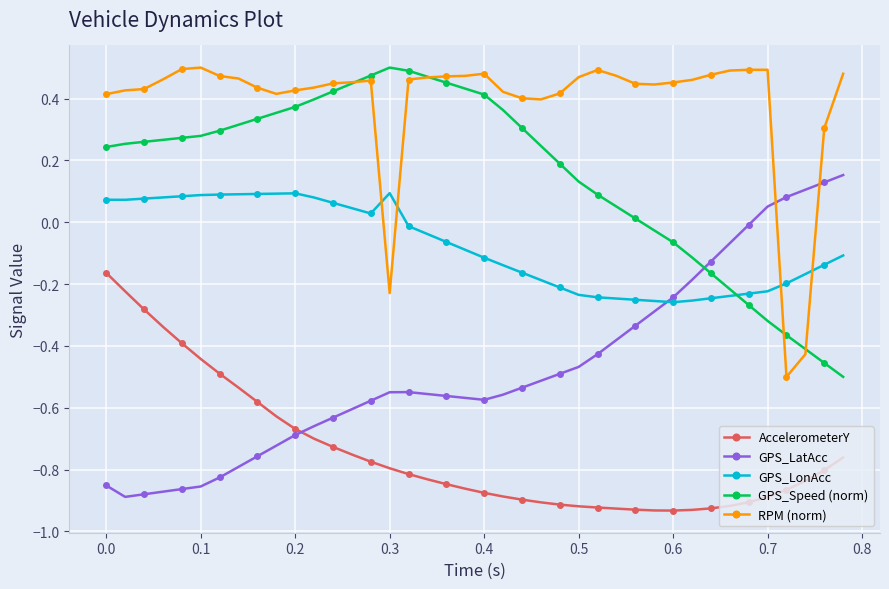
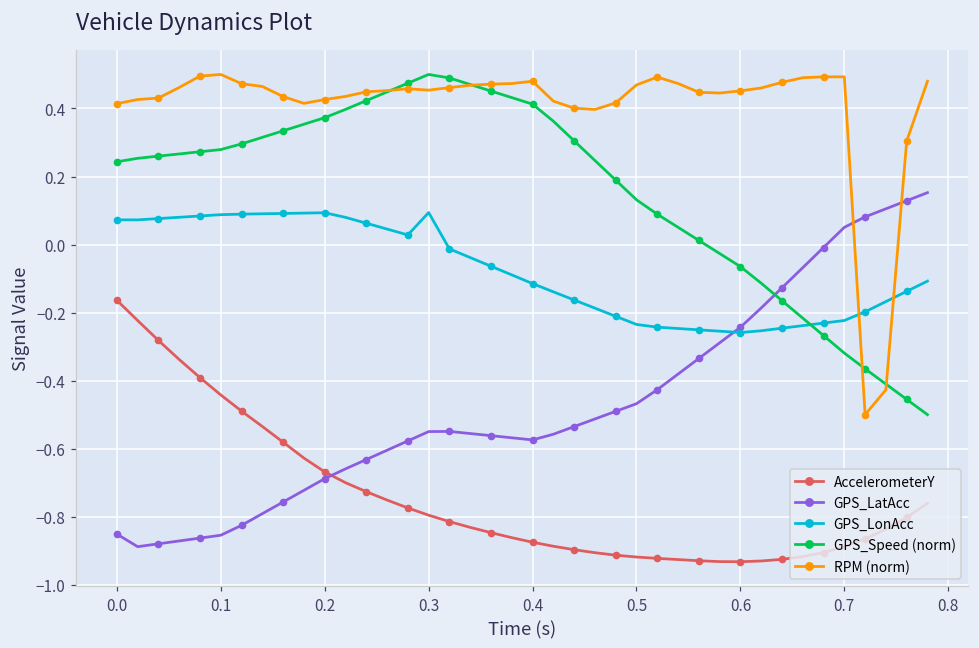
RPM (norm), 0.3: -0.23 -> 0.45
